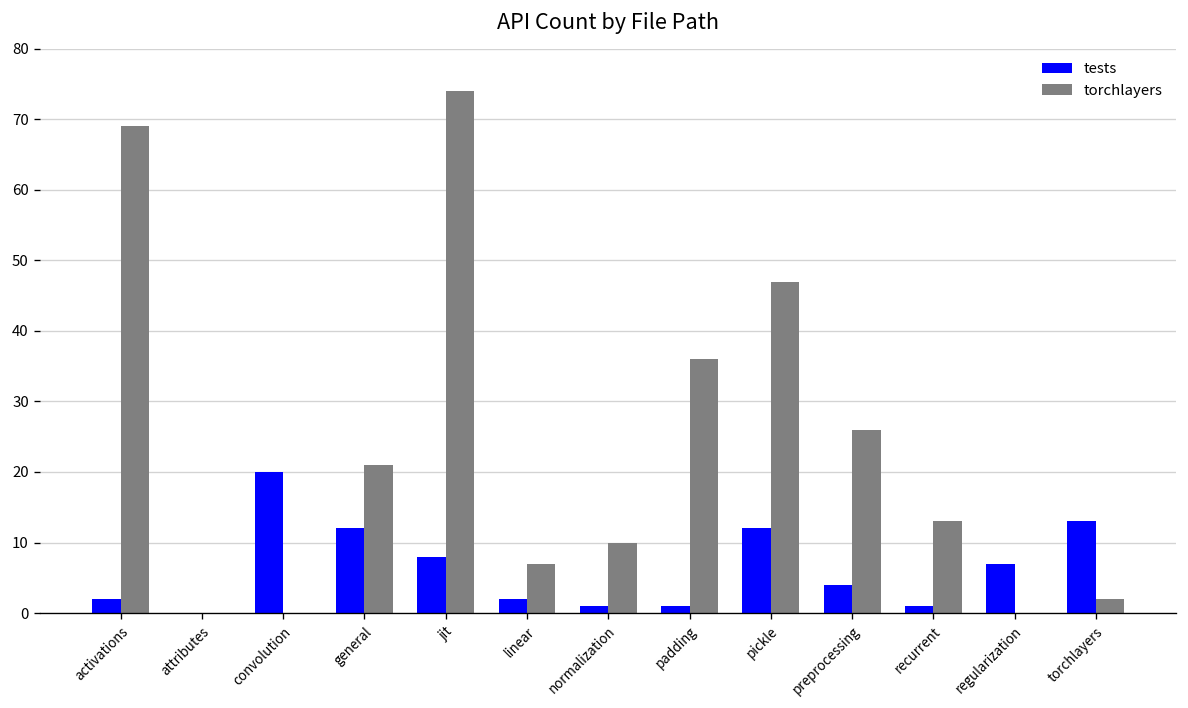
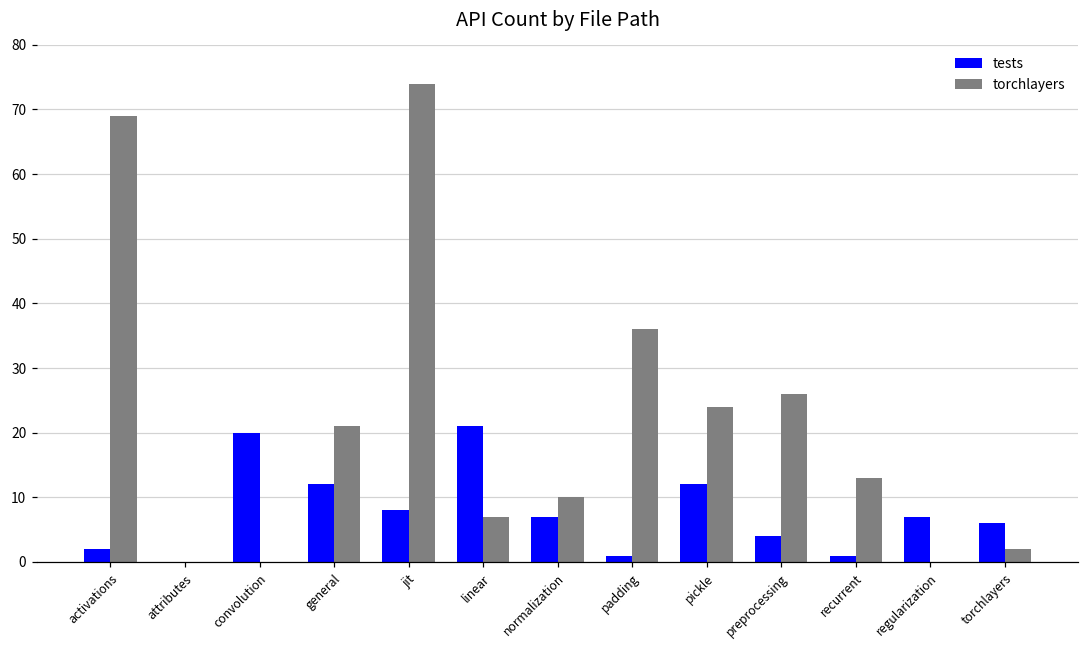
tests, linear: 2 -> 21
tests, normalization: 1 -> 7
torchlayers, pickle: 47 -> 24
tests, torchlayers: 13 -> 6
